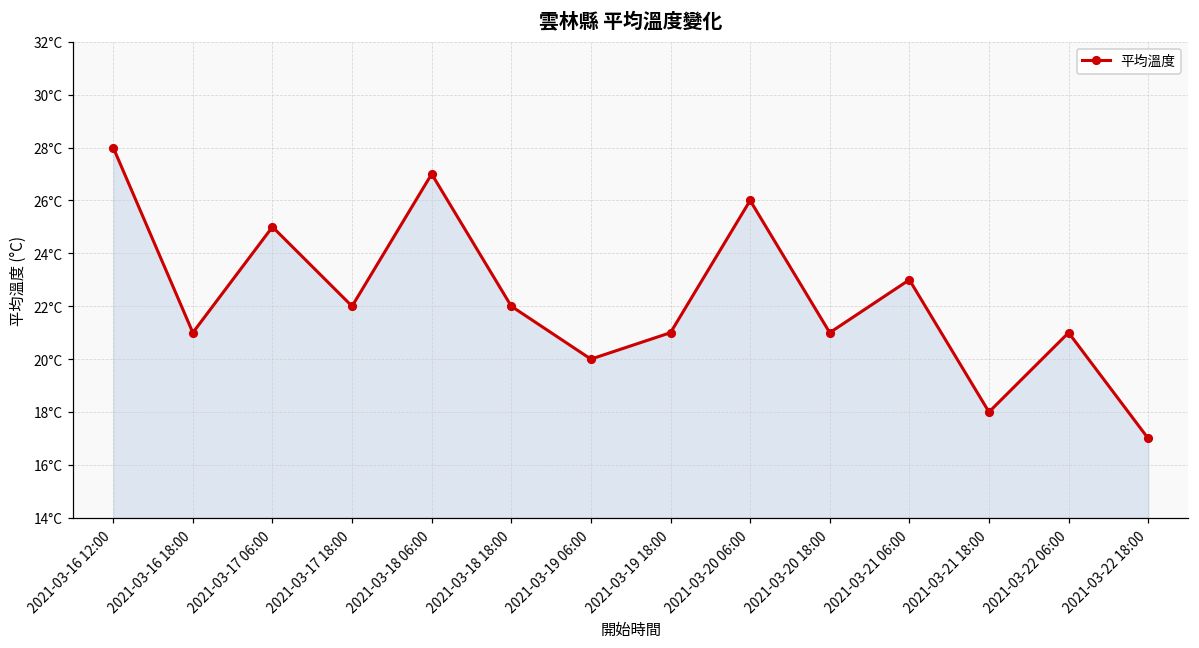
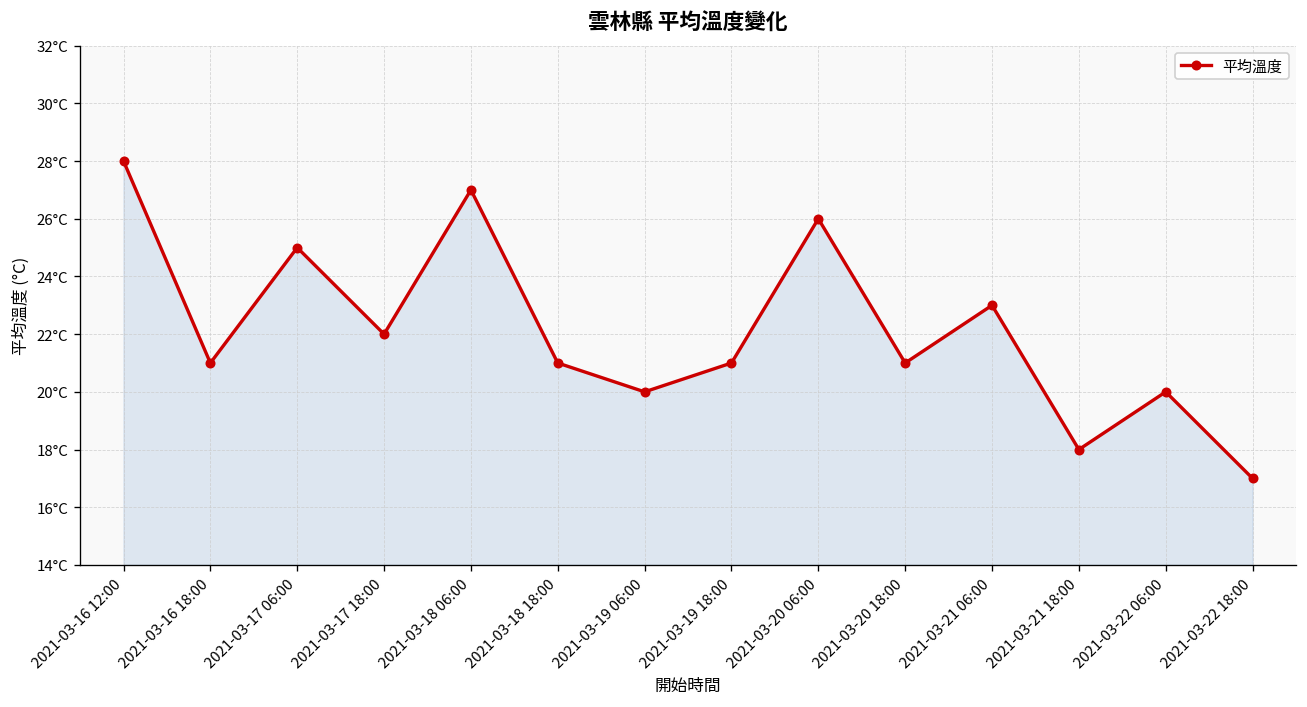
2021-03-18 18:00: 22°C -> 21°C
2021-03-22 06:00: 21°C -> 20°C
